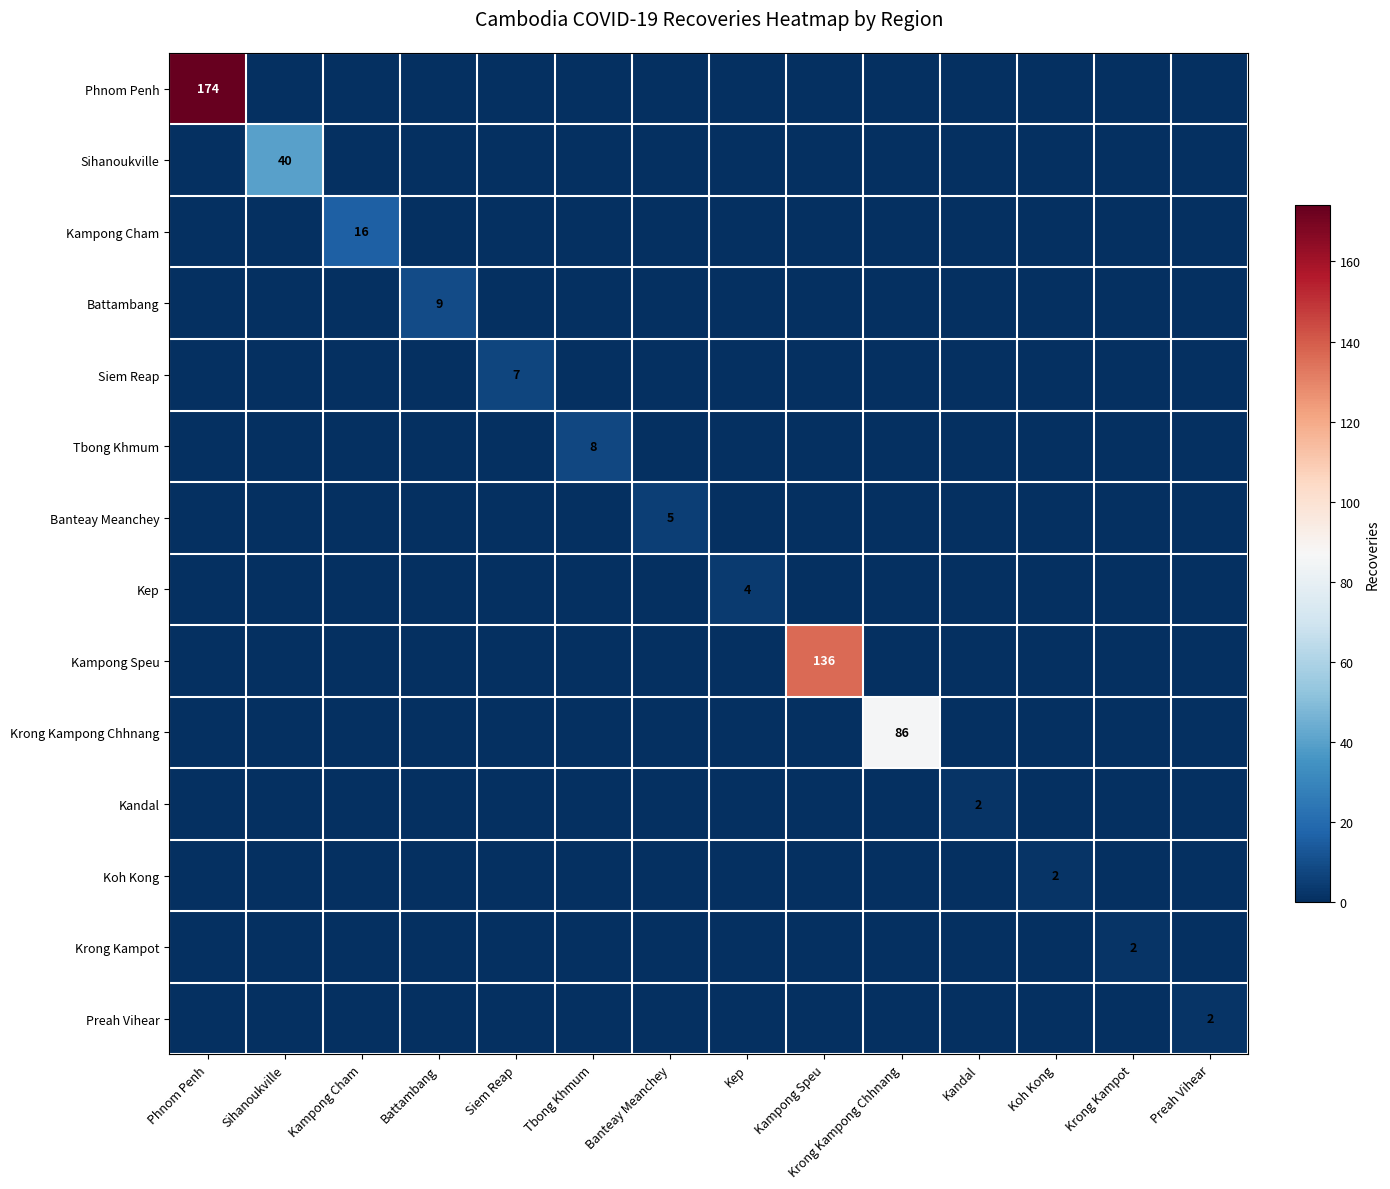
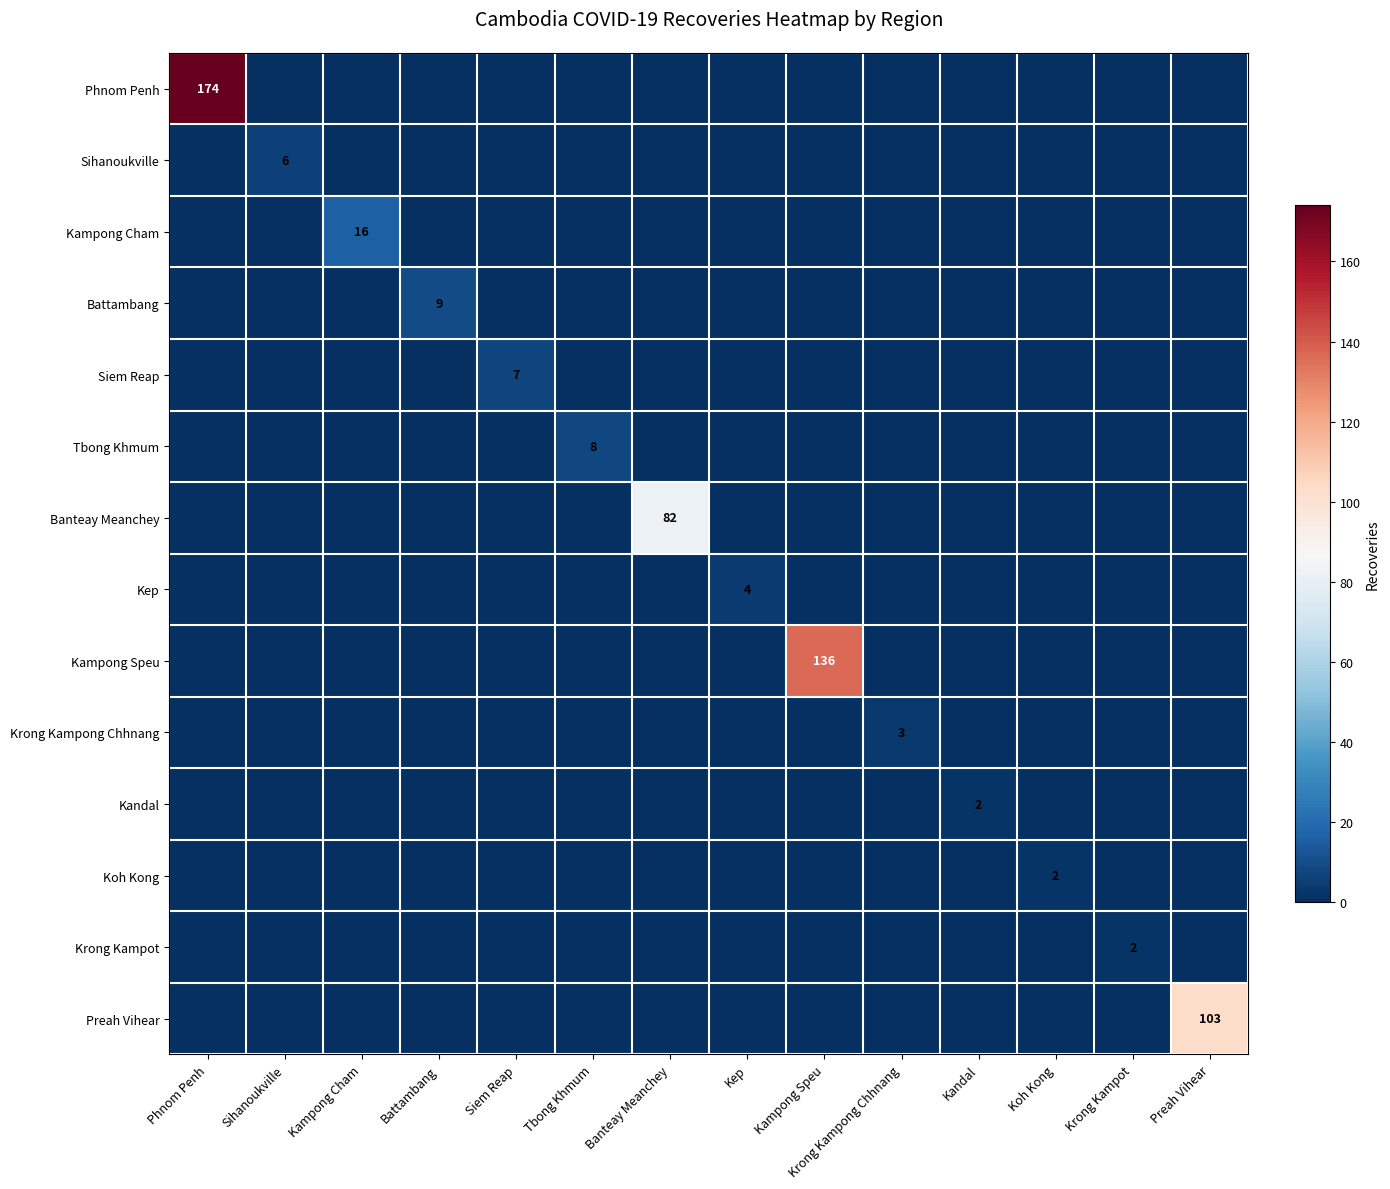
Sihanoukville, Sihanoukville: 40 -> 6
Banteay Meanchey, Banteay Meanchey: 5 -> 82
Krong Kampong Chhnang, Krong Kampong Chhnang: 86 -> 3
Preah Vihear, Preah Vihear: 2 -> 103
